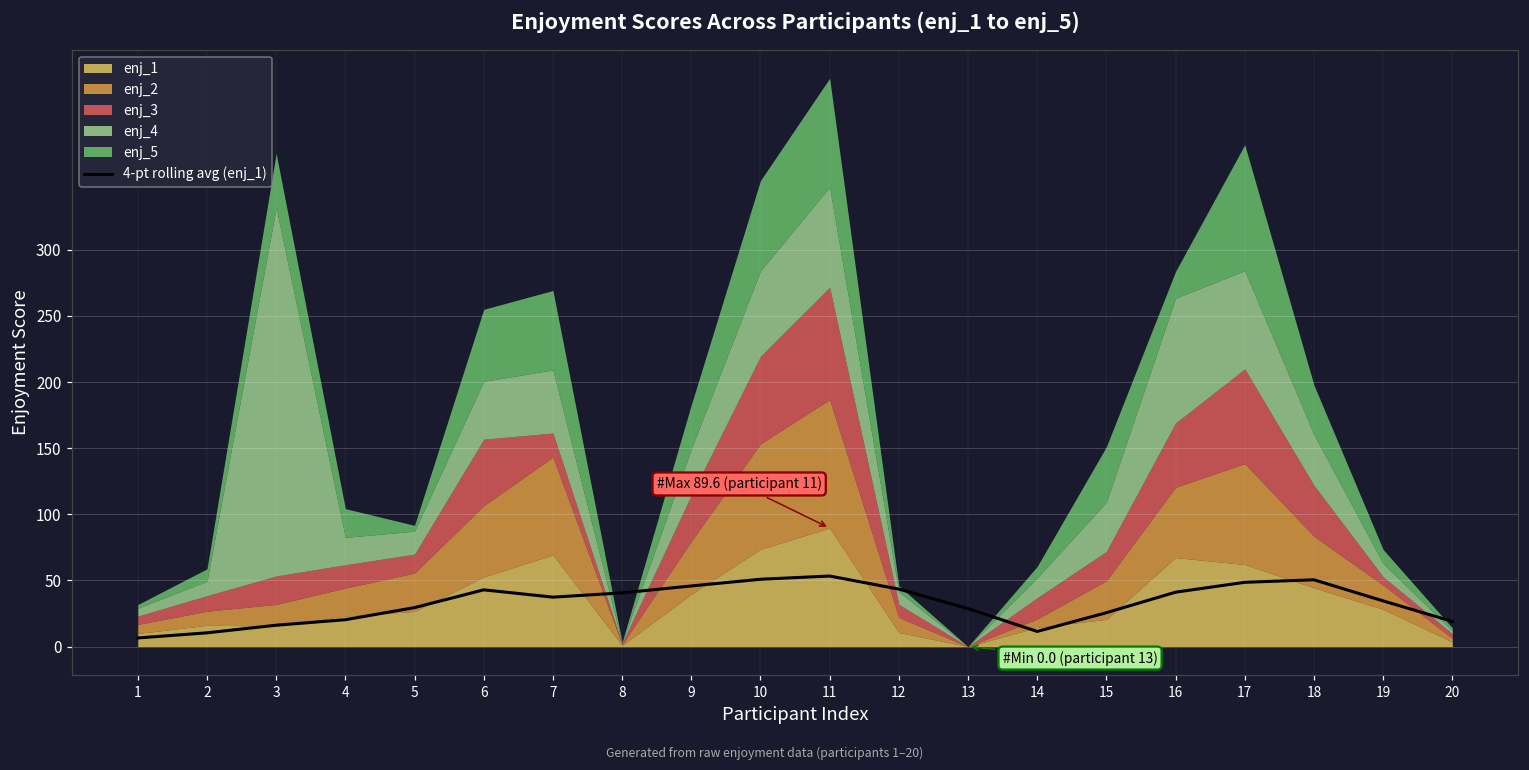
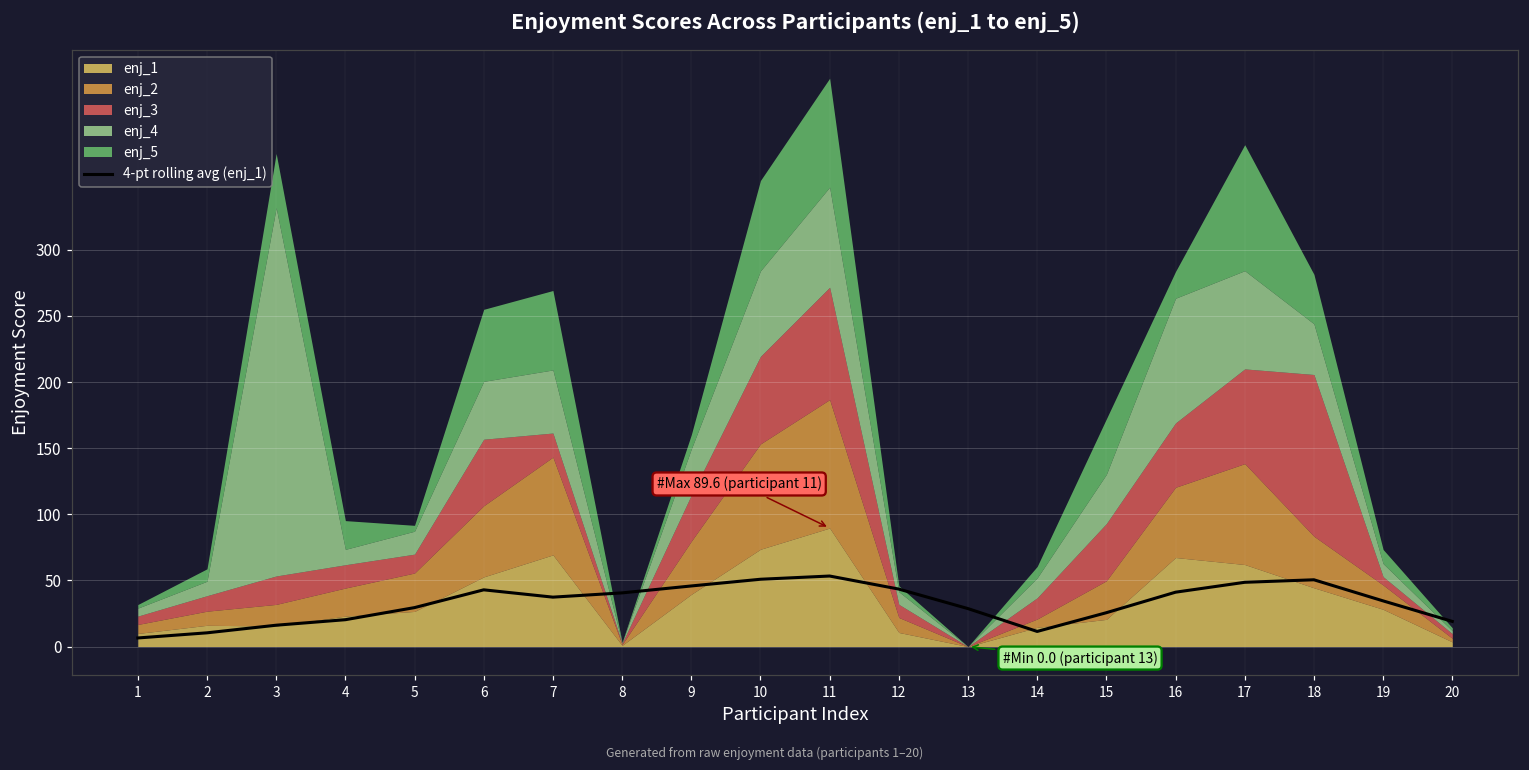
enj_4, 4: 21 -> 12
enj_5, 9: 33 -> 11
enj_3, 15: 22 -> 43
enj_3, 18: 39 -> 122
